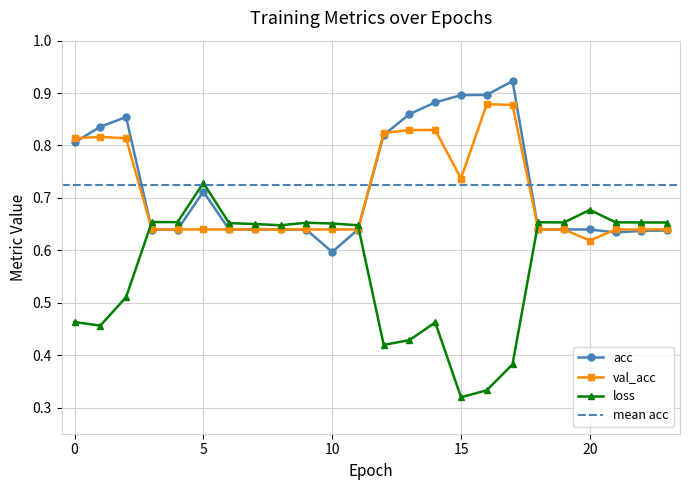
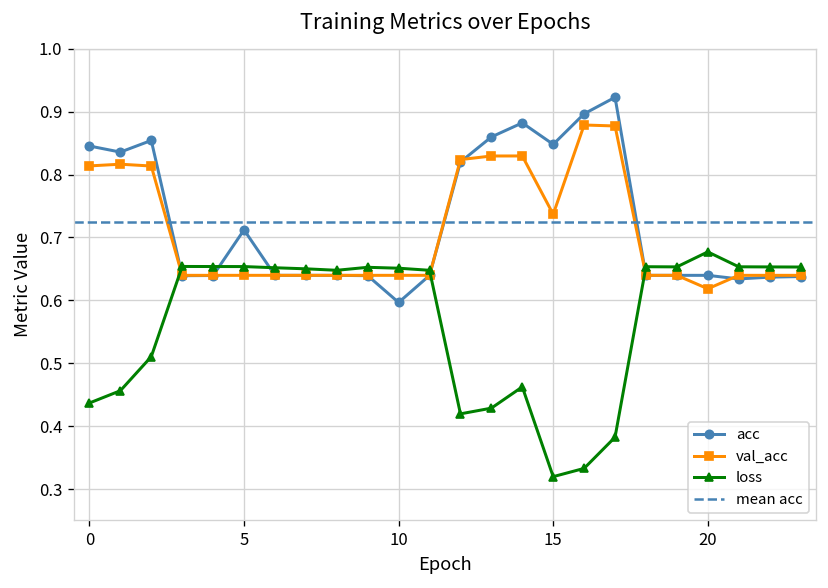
acc, 0: 0.81 -> 0.85
loss, 0: 0.46 -> 0.44
loss, 5: 0.73 -> 0.65
acc, 15: 0.90 -> 0.85
